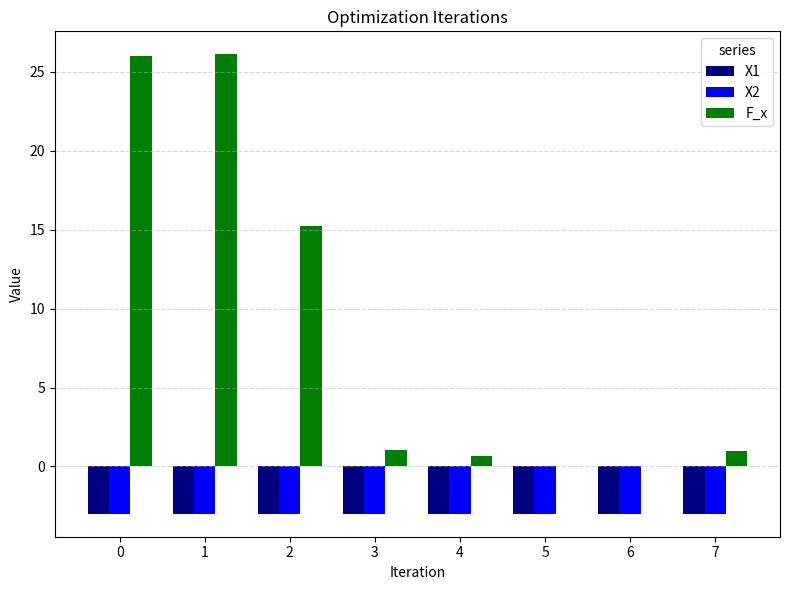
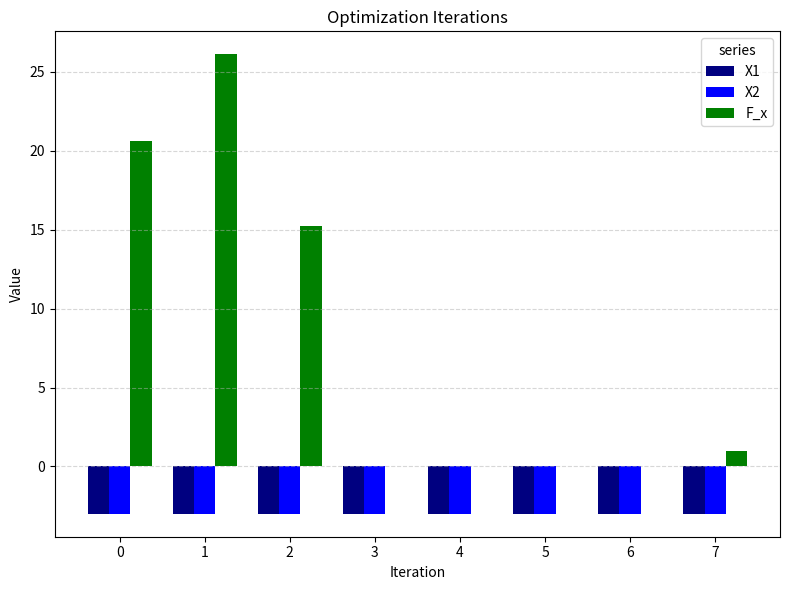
F_x, 0: 26.0 -> 20.6
F_x, 3: 1.1 -> 0.0
F_x, 4: 0.6 -> 0.0
